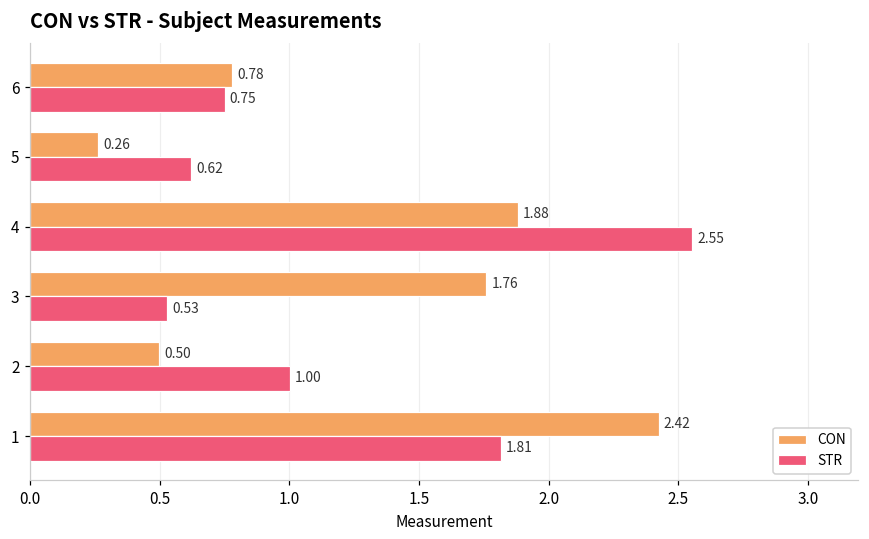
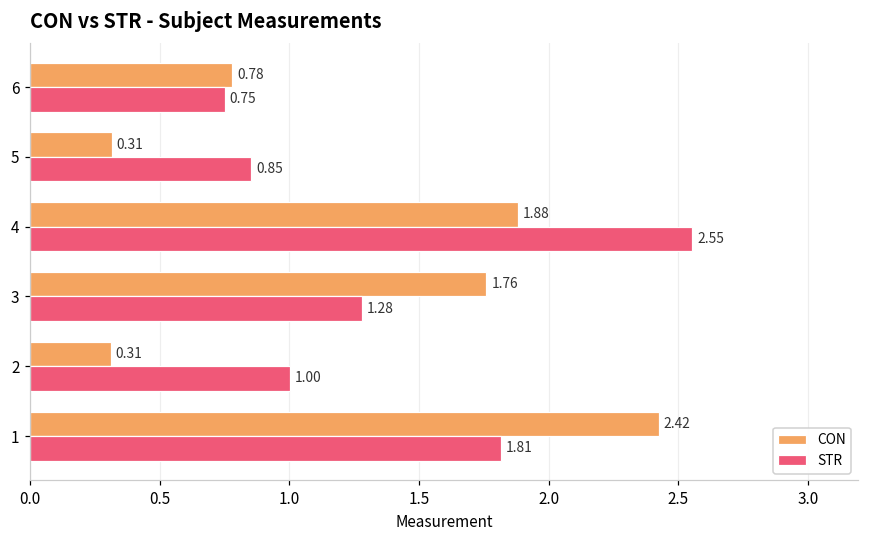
CON, 5: 0.26 -> 0.31
STR, 5: 0.62 -> 0.85
STR, 3: 0.53 -> 1.28
CON, 2: 0.50 -> 0.31
